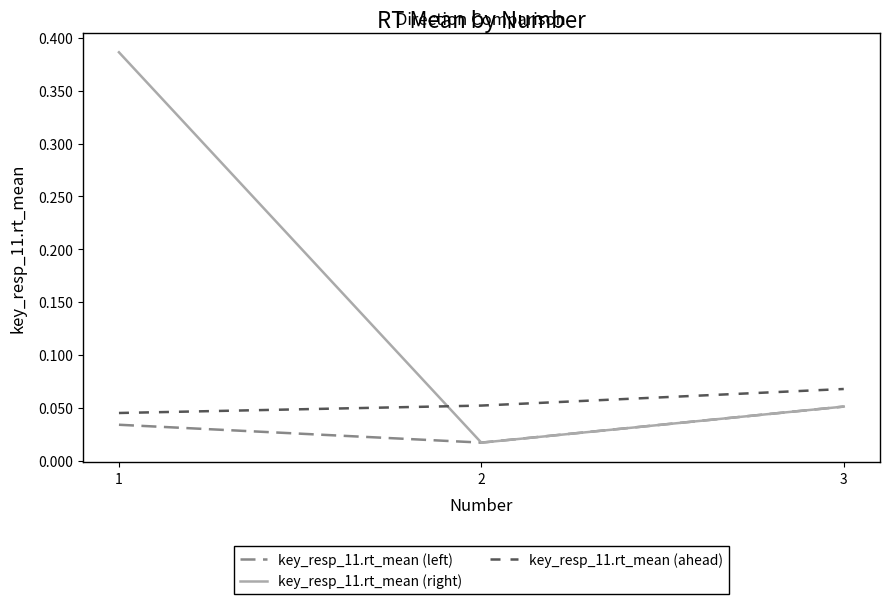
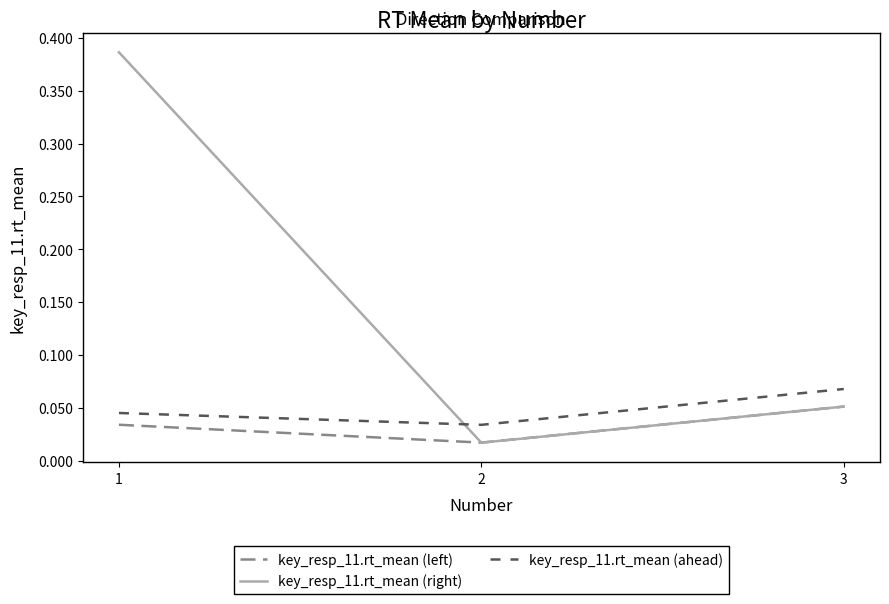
key_resp_11.rt_mean (ahead), 2: 0.052 -> 0.034
